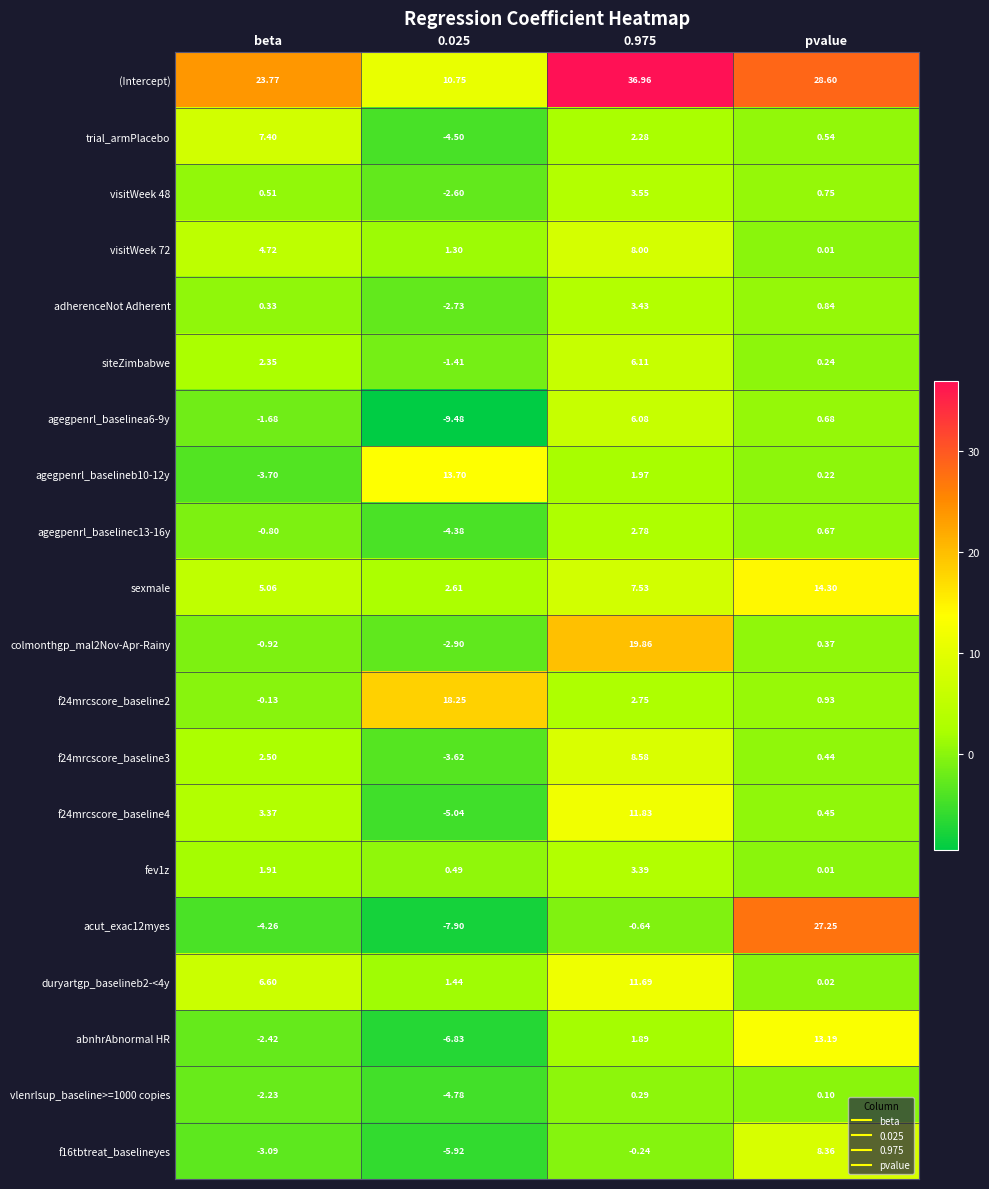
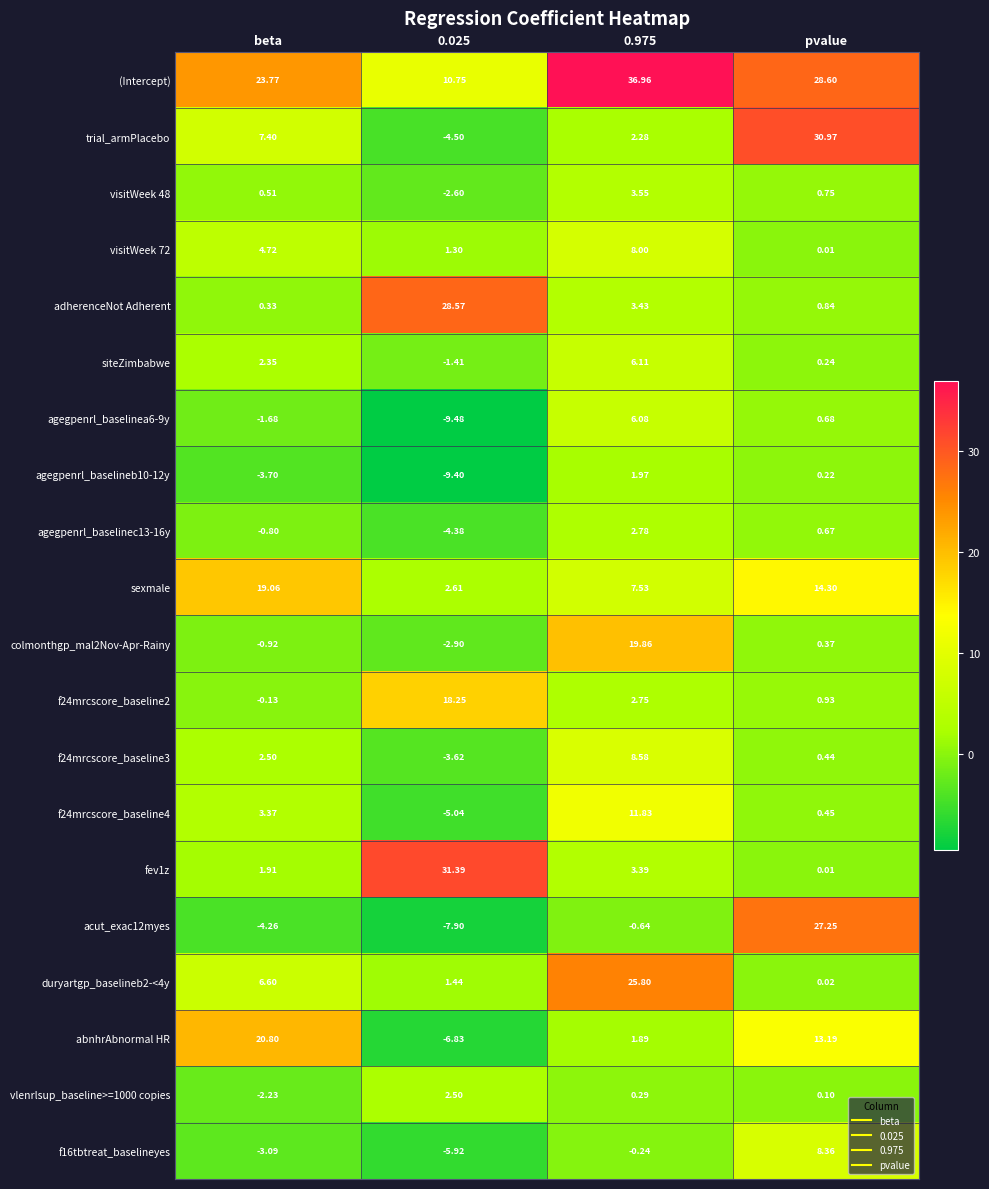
trial_armPlacebo, pvalue: 0.54 -> 30.97
adherenceNot Adherent, 0.025: -2.73 -> 28.57
agegpenrl_baselineb10-12y, 0.025: 13.70 -> -9.40
sexmale, beta: 5.06 -> 19.06
fev1z, 0.025: 0.49 -> 31.39
duryartgp_baselineb2-<4y, 0.975: 11.69 -> 25.80
abnhrAbnormal HR, beta: -2.42 -> 20.80
vlenrlsup_baseline>=1000 copies, 0.025: -4.78 -> 2.50
